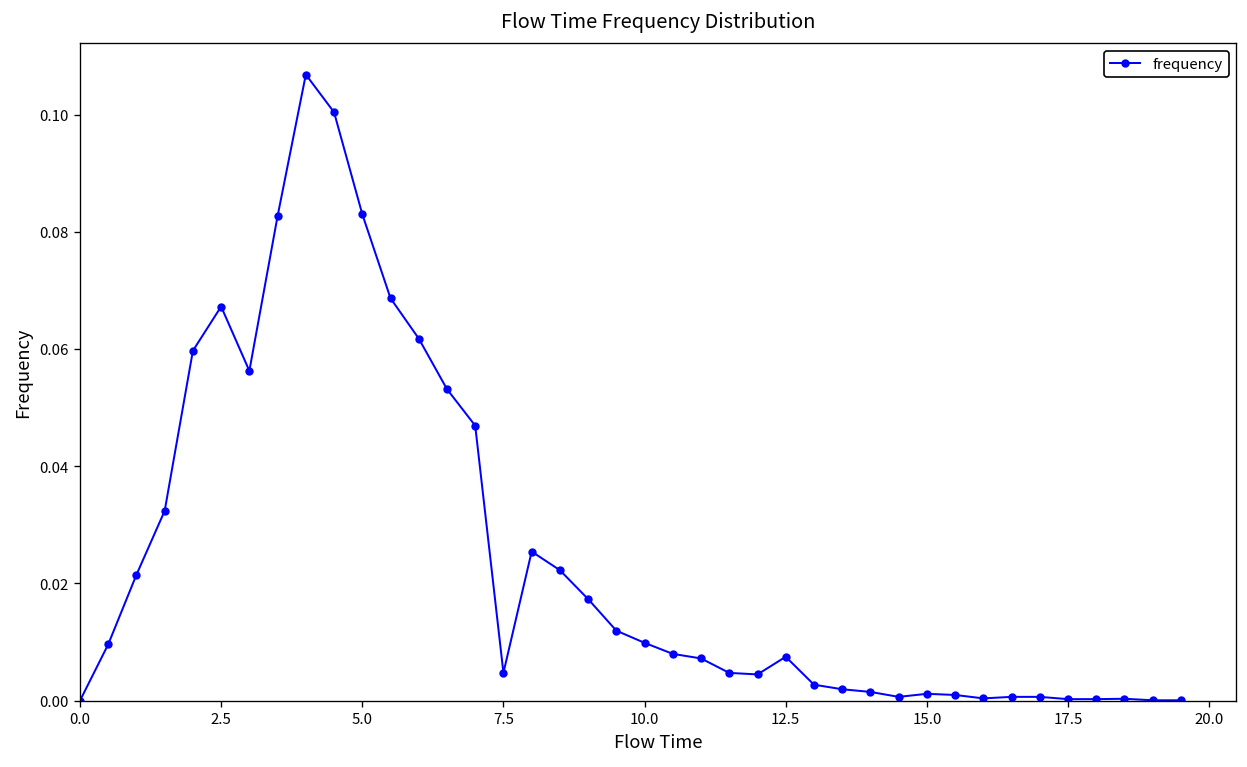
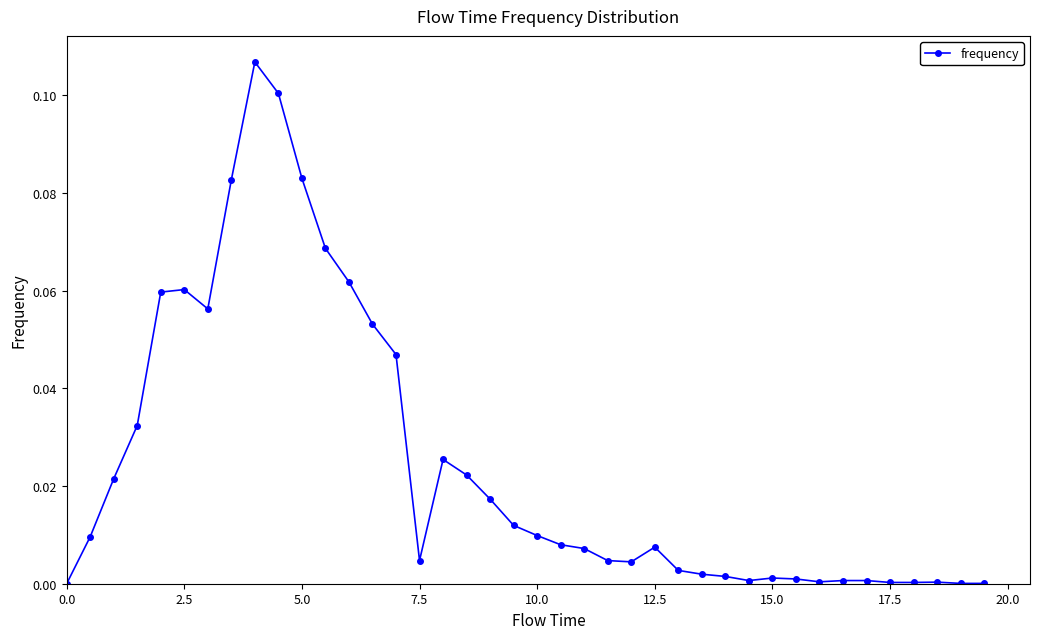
2.5: 0.067 -> 0.060
